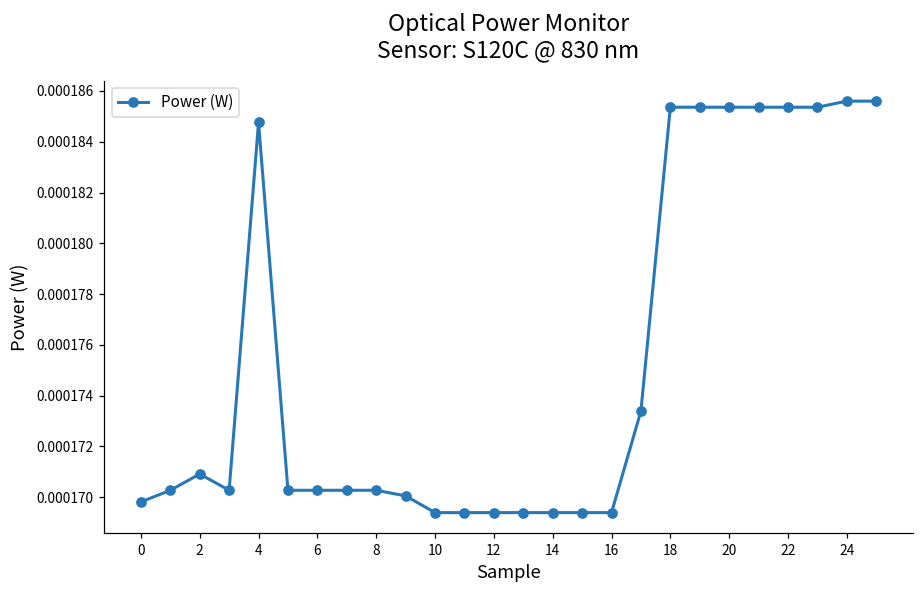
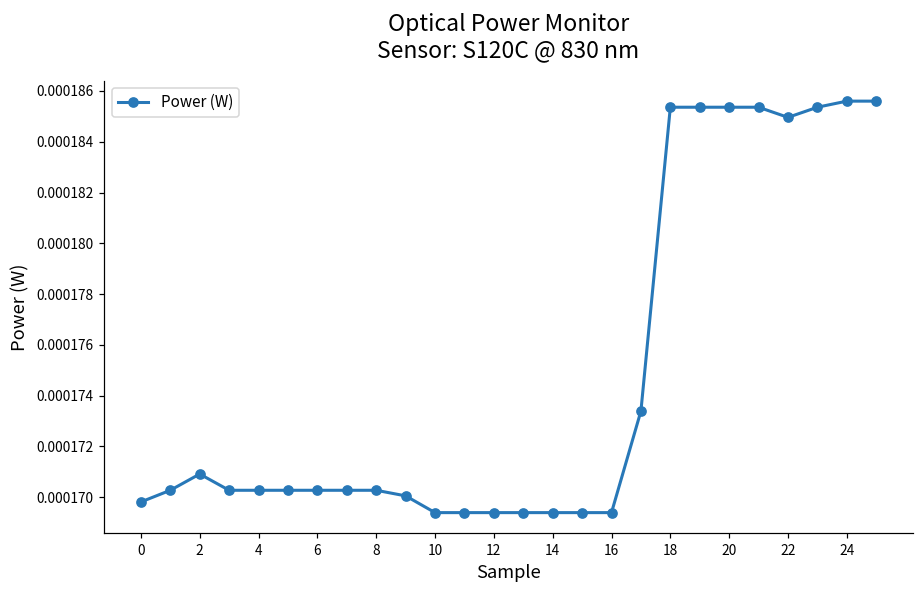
4: 0.0001848 -> 0.0001703
22: 0.0001854 -> 0.0001850
